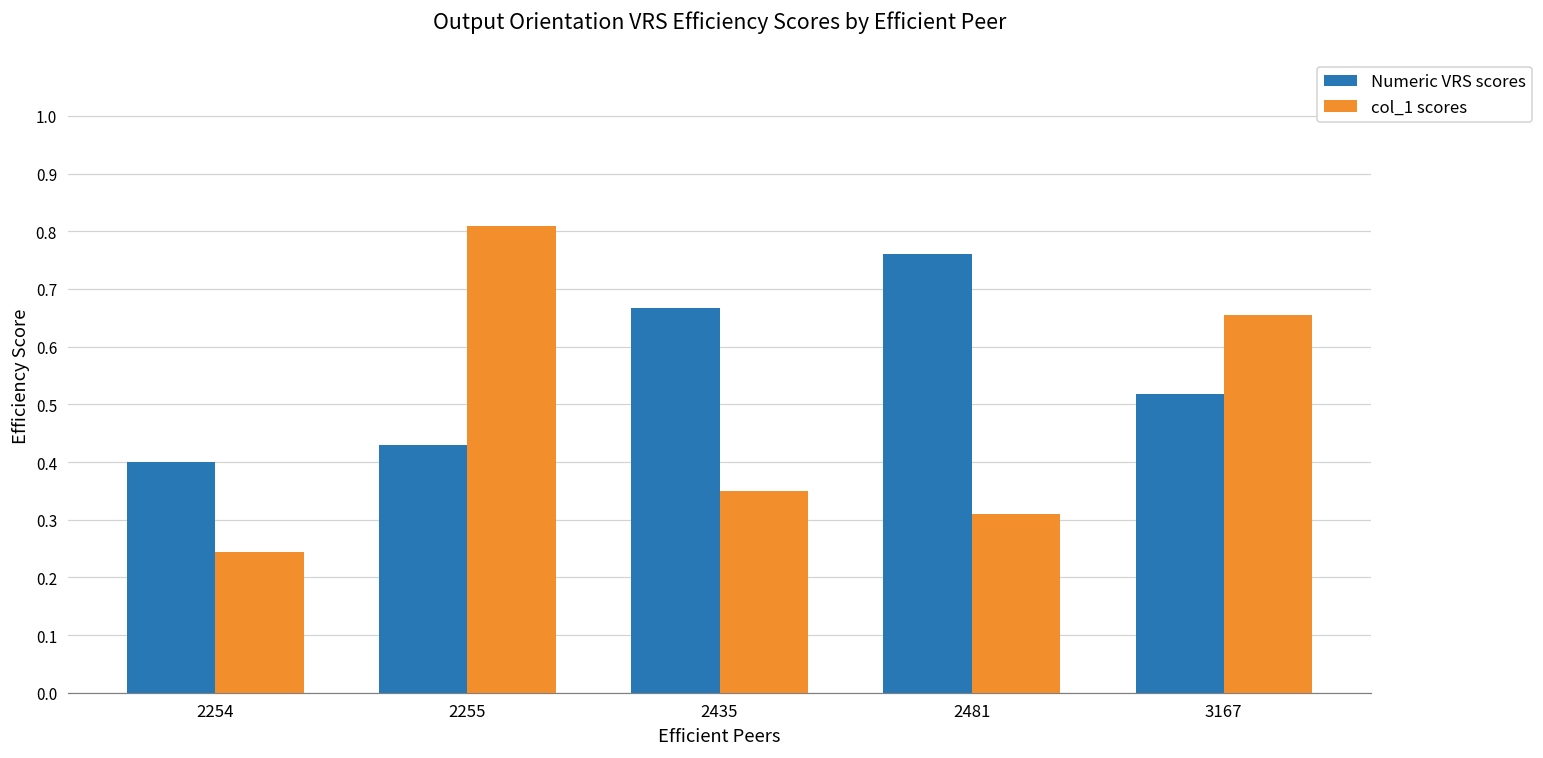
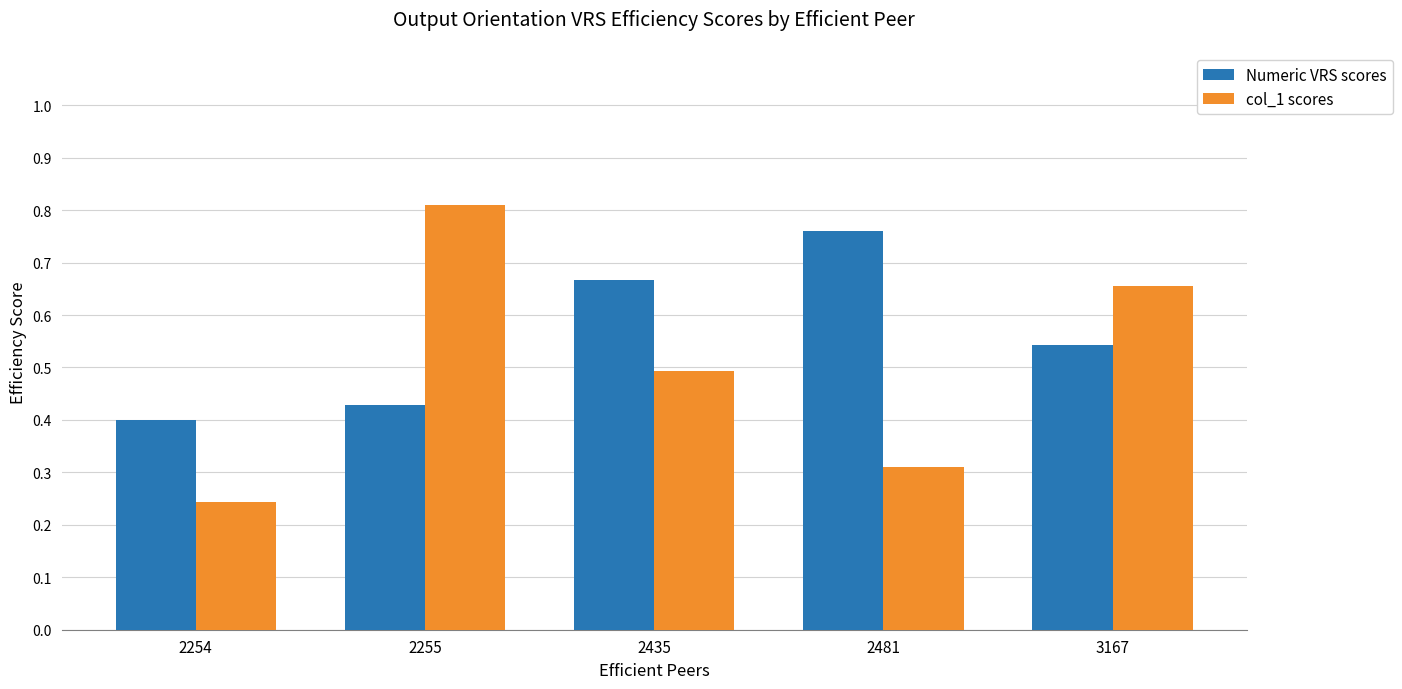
col_1 scores, 2435: 0.35 -> 0.49
Numeric VRS scores, 3167: 0.52 -> 0.54
